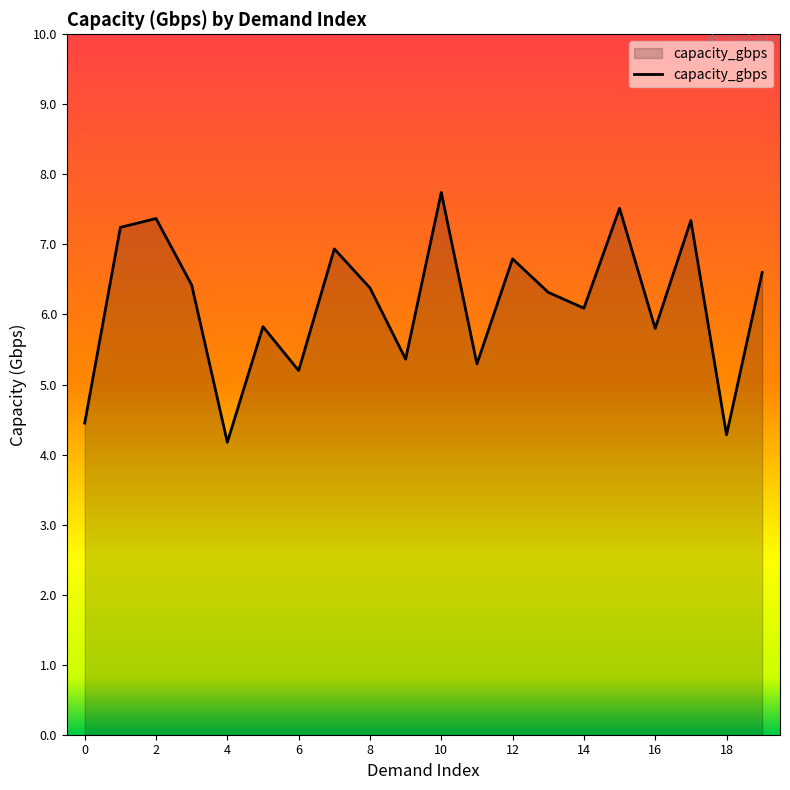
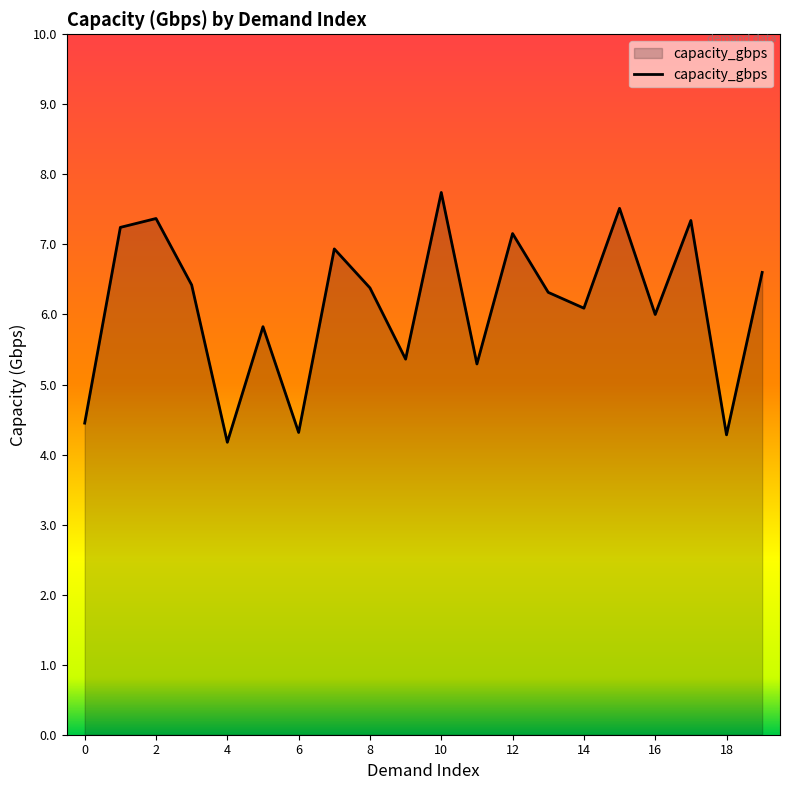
6: 5.2 -> 4.3
12: 6.8 -> 7.2
16: 5.8 -> 6.0
